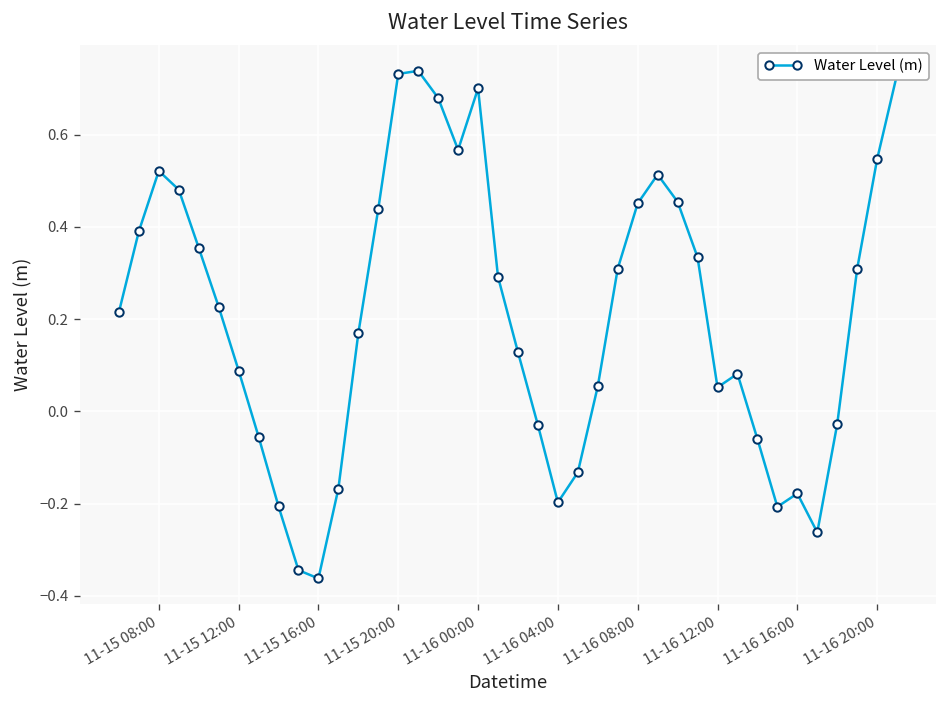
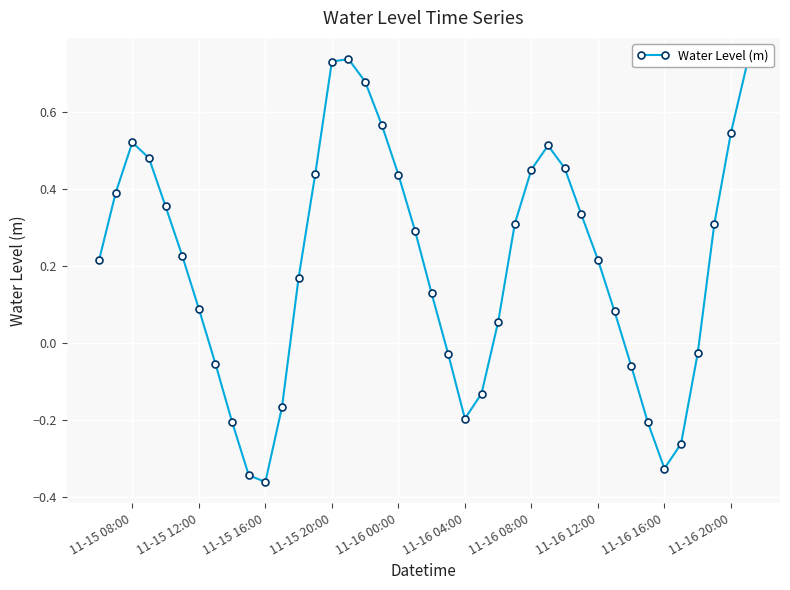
11-16 00:00: 0.70 -> 0.44
11-16 12:00: 0.05 -> 0.22
11-16 16:00: -0.18 -> -0.33
